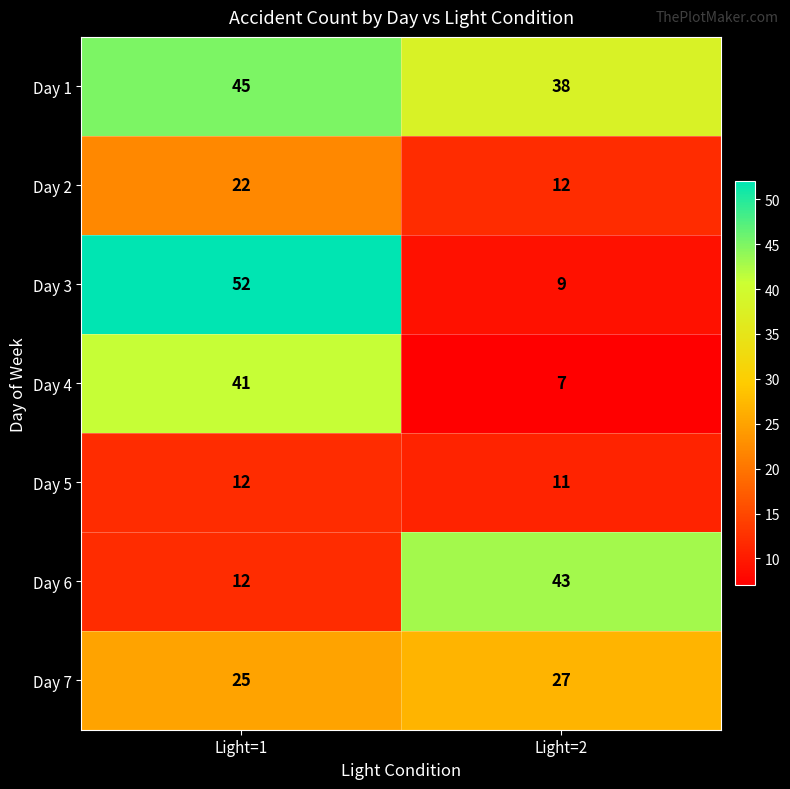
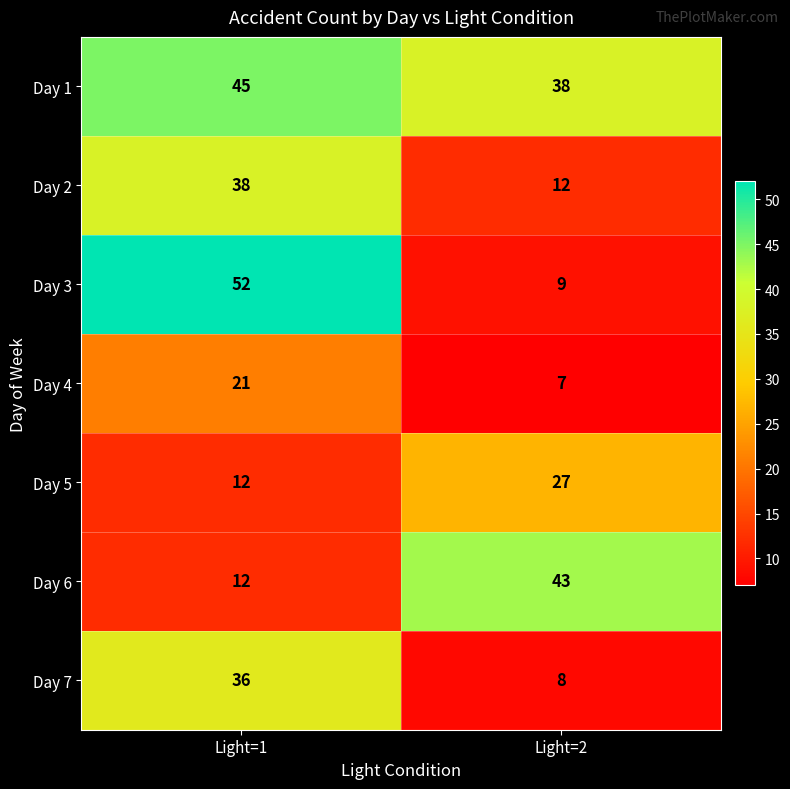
Day 2, Light=1: 22 -> 38
Day 4, Light=1: 41 -> 21
Day 5, Light=2: 11 -> 27
Day 7, Light=1: 25 -> 36
Day 7, Light=2: 27 -> 8
